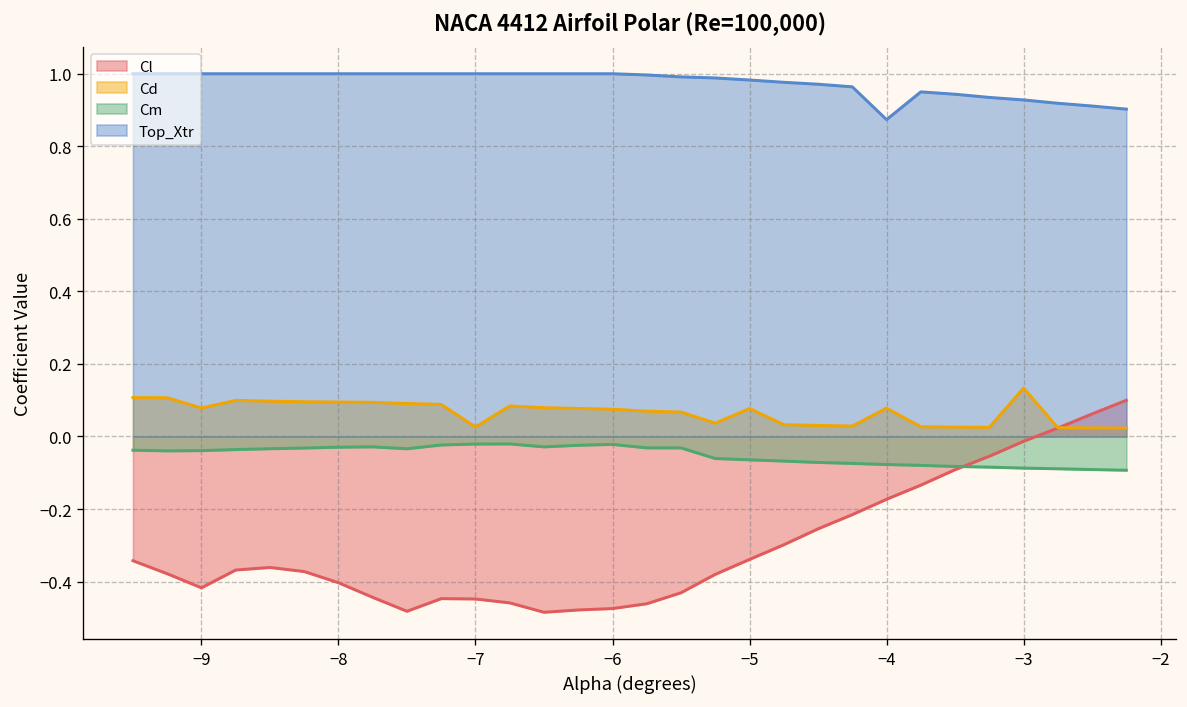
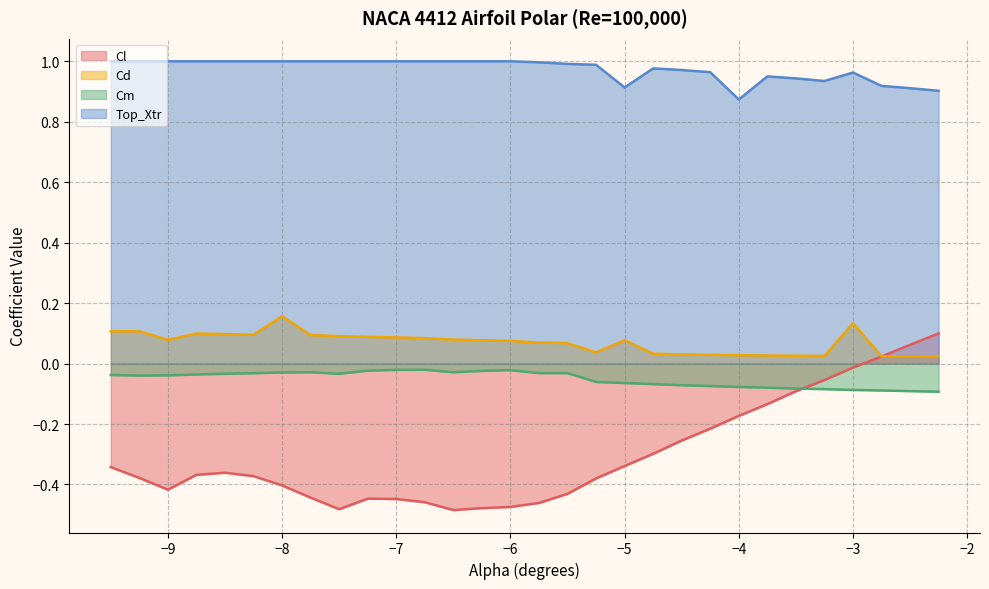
Cd, −8: 0.09 -> 0.16
Cd, −7: 0.03 -> 0.09
Top_Xtr, −5: 0.98 -> 0.91
Cd, −4: 0.08 -> 0.03
Top_Xtr, −3: 0.93 -> 0.96
